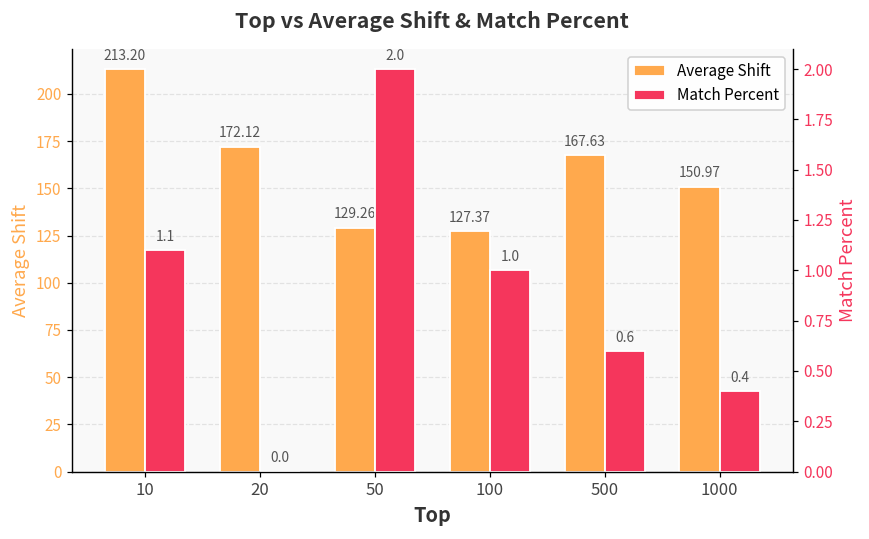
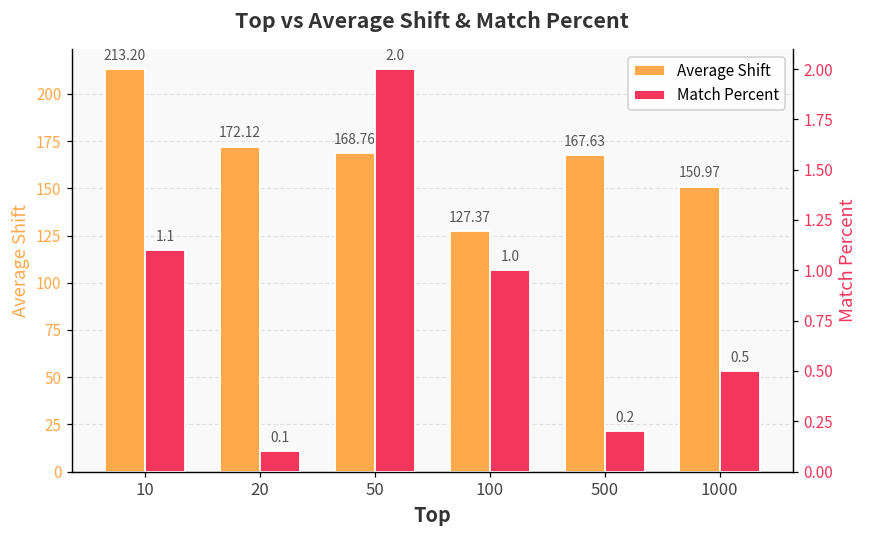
Average Shift, 50: 129.26 -> 168.76
Match Percent, 20: 0.0 -> 0.1
Match Percent, 500: 0.6 -> 0.2
Match Percent, 1000: 0.4 -> 0.5
